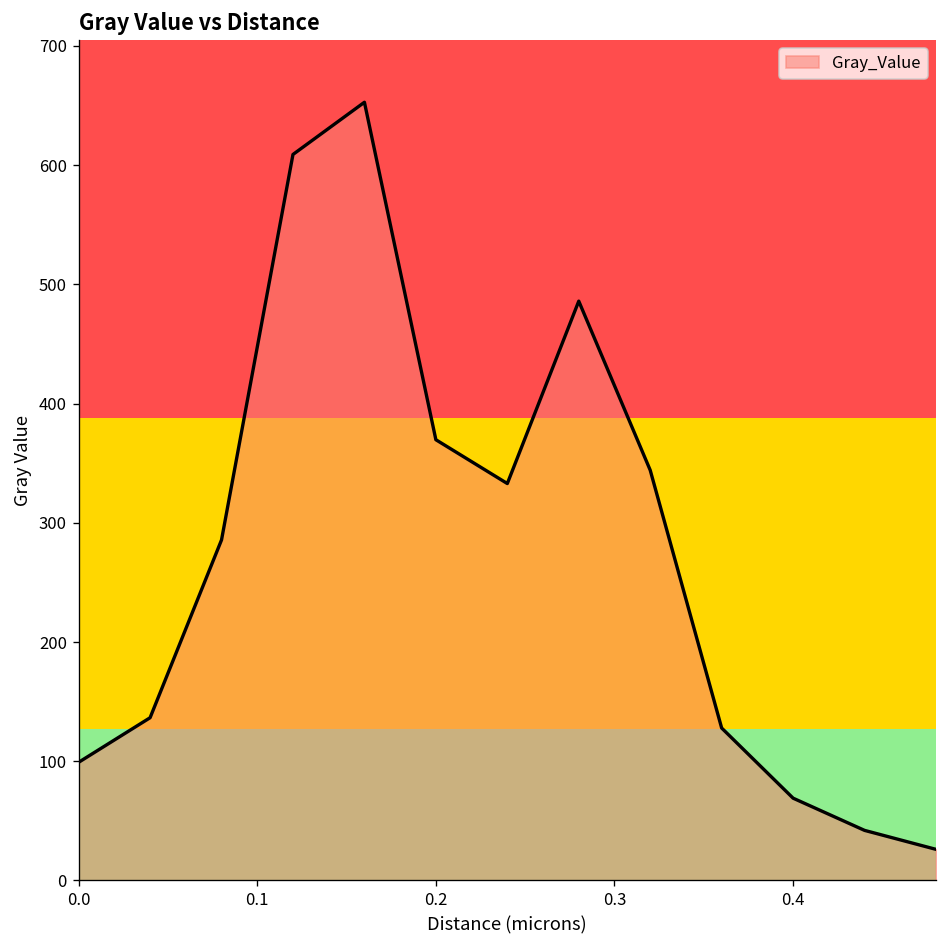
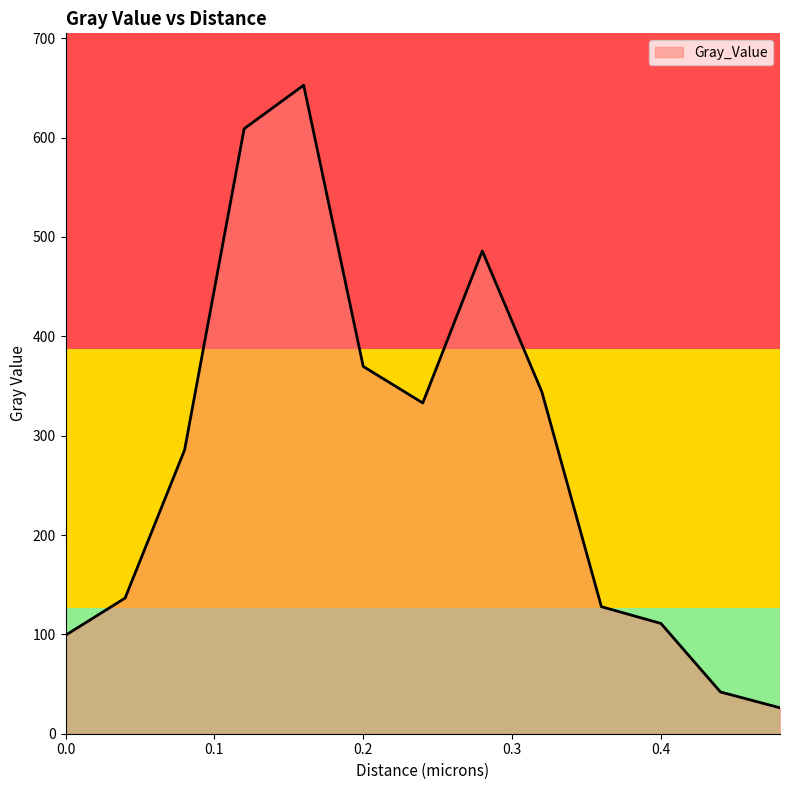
0.4: 70 -> 110
